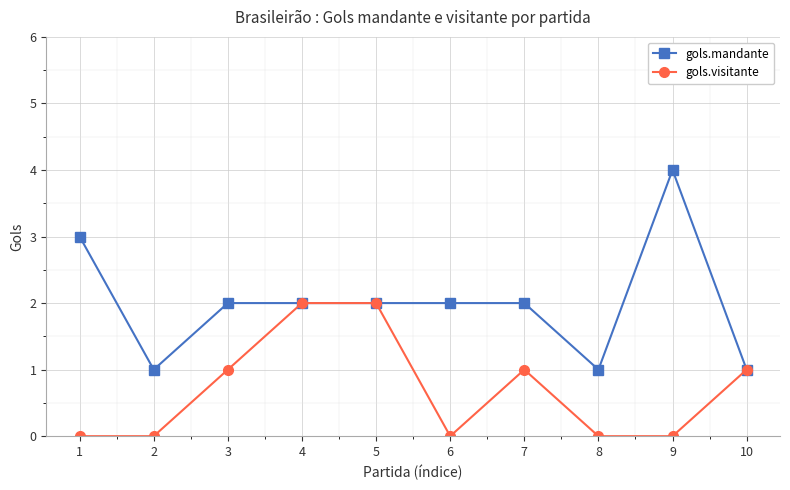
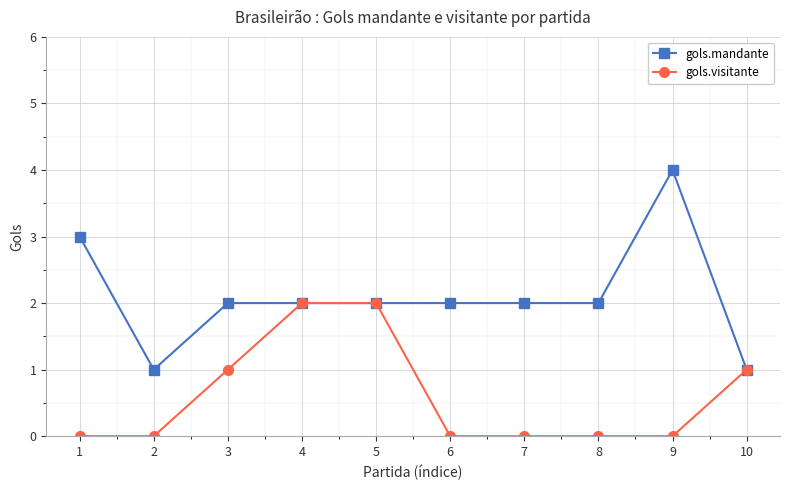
gols.visitante, 7: 1 -> 0
gols.mandante, 8: 1 -> 2
